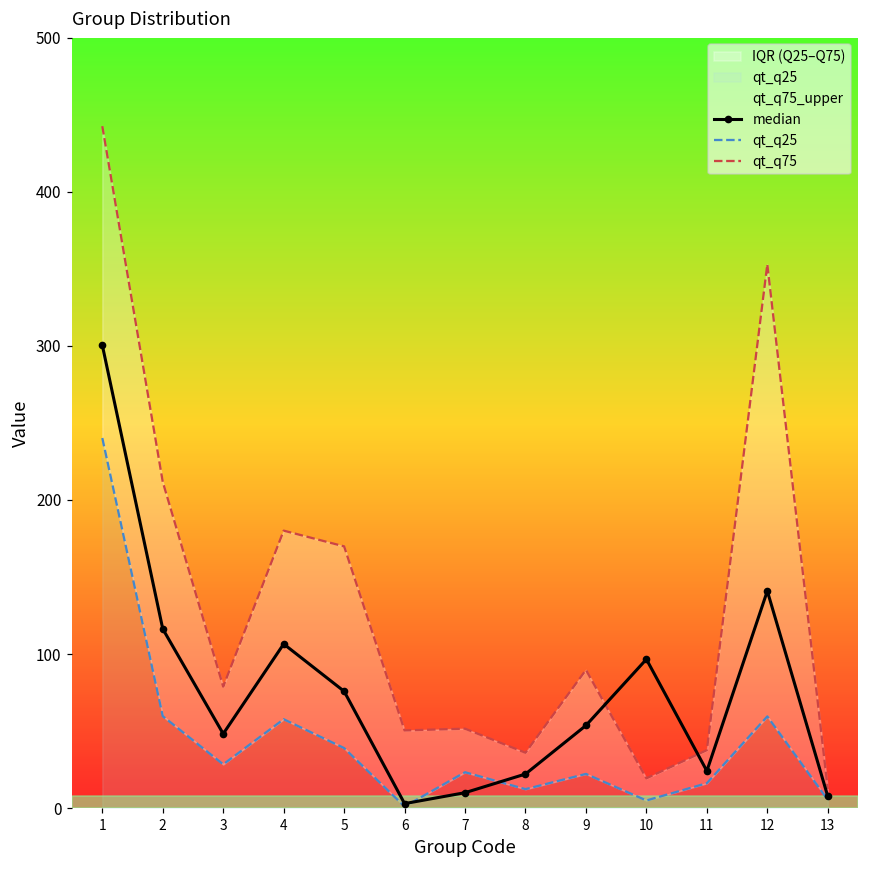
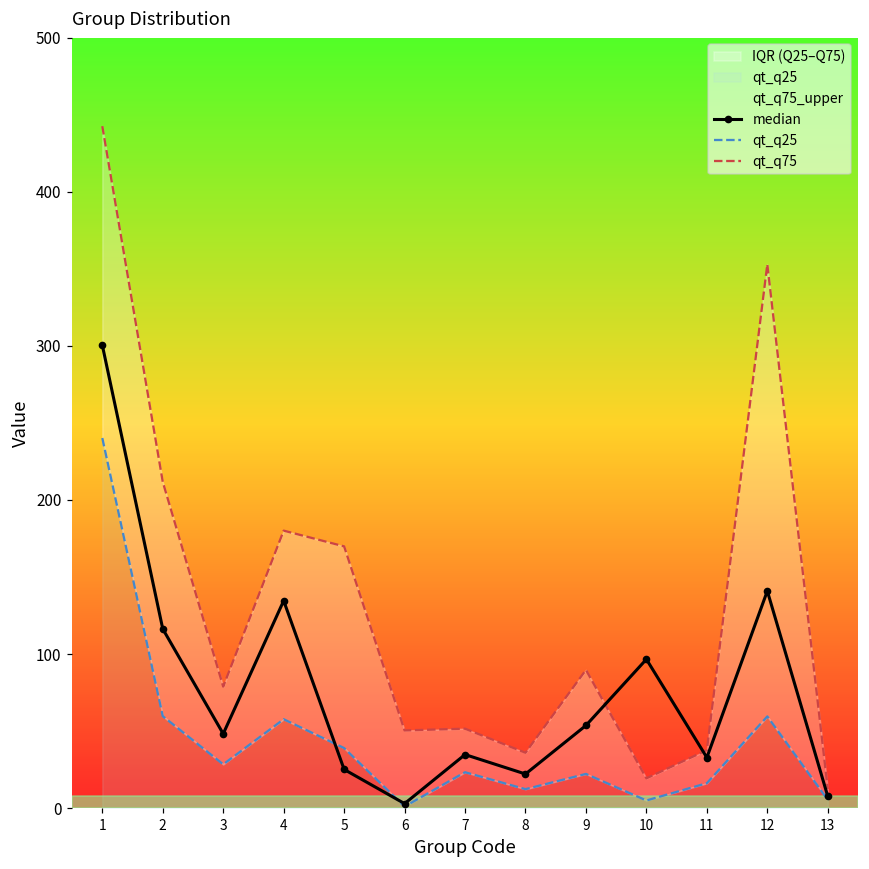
median, 4: 107 -> 135
median, 5: 76 -> 25
median, 7: 10 -> 35
median, 11: 24 -> 33
